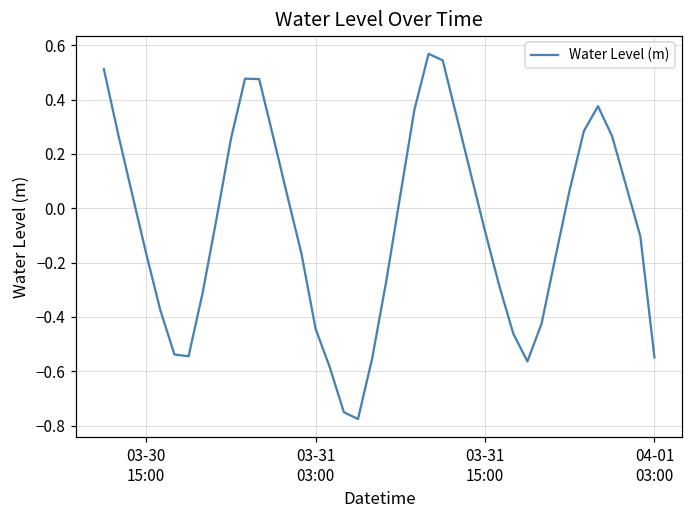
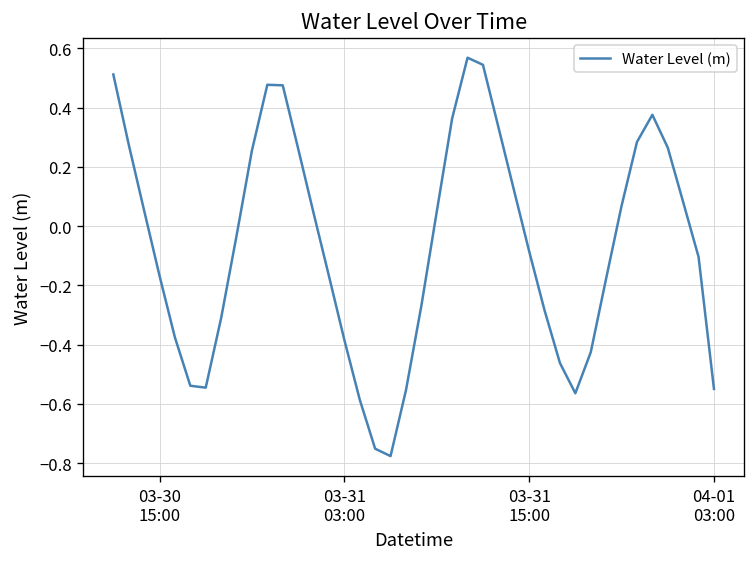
03-31 03:00: -0.44 -> -0.38
